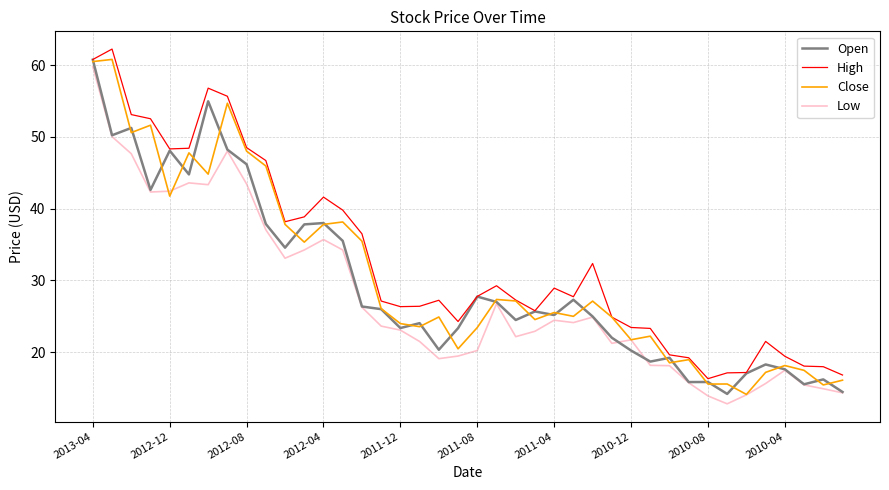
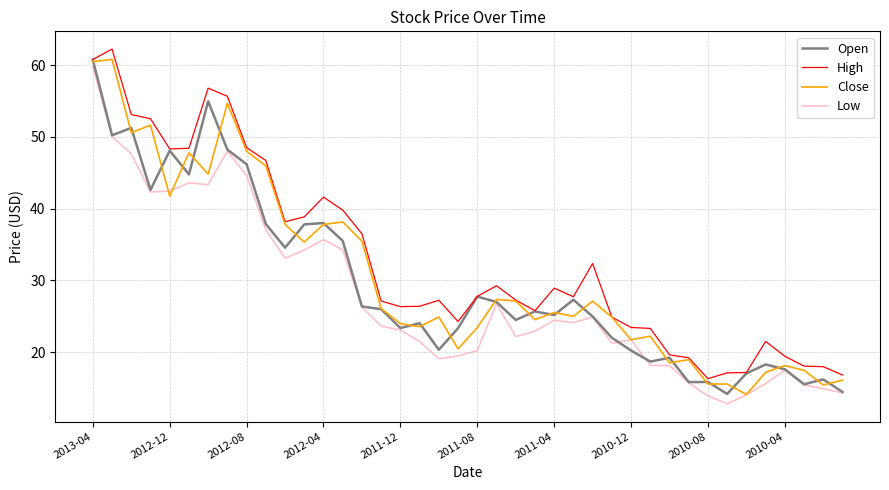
Low, 2012-08: 43 -> 45
